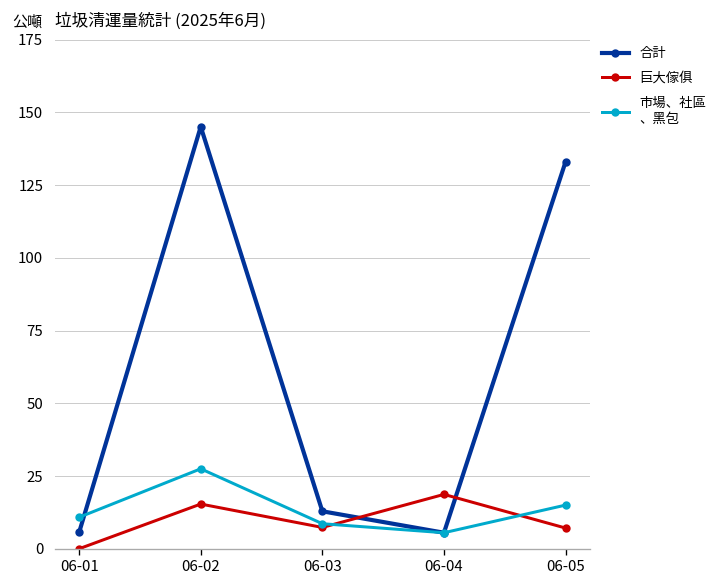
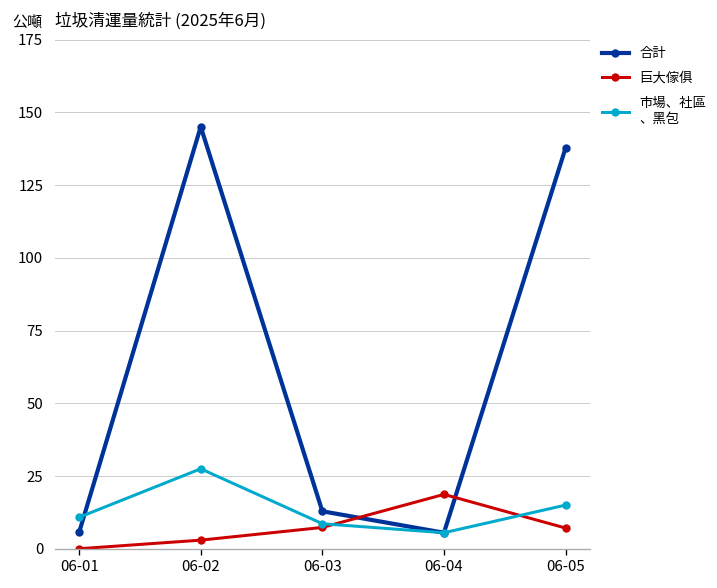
巨大傢俱, 06-02: 15 -> 3
合計, 06-05: 133 -> 138
